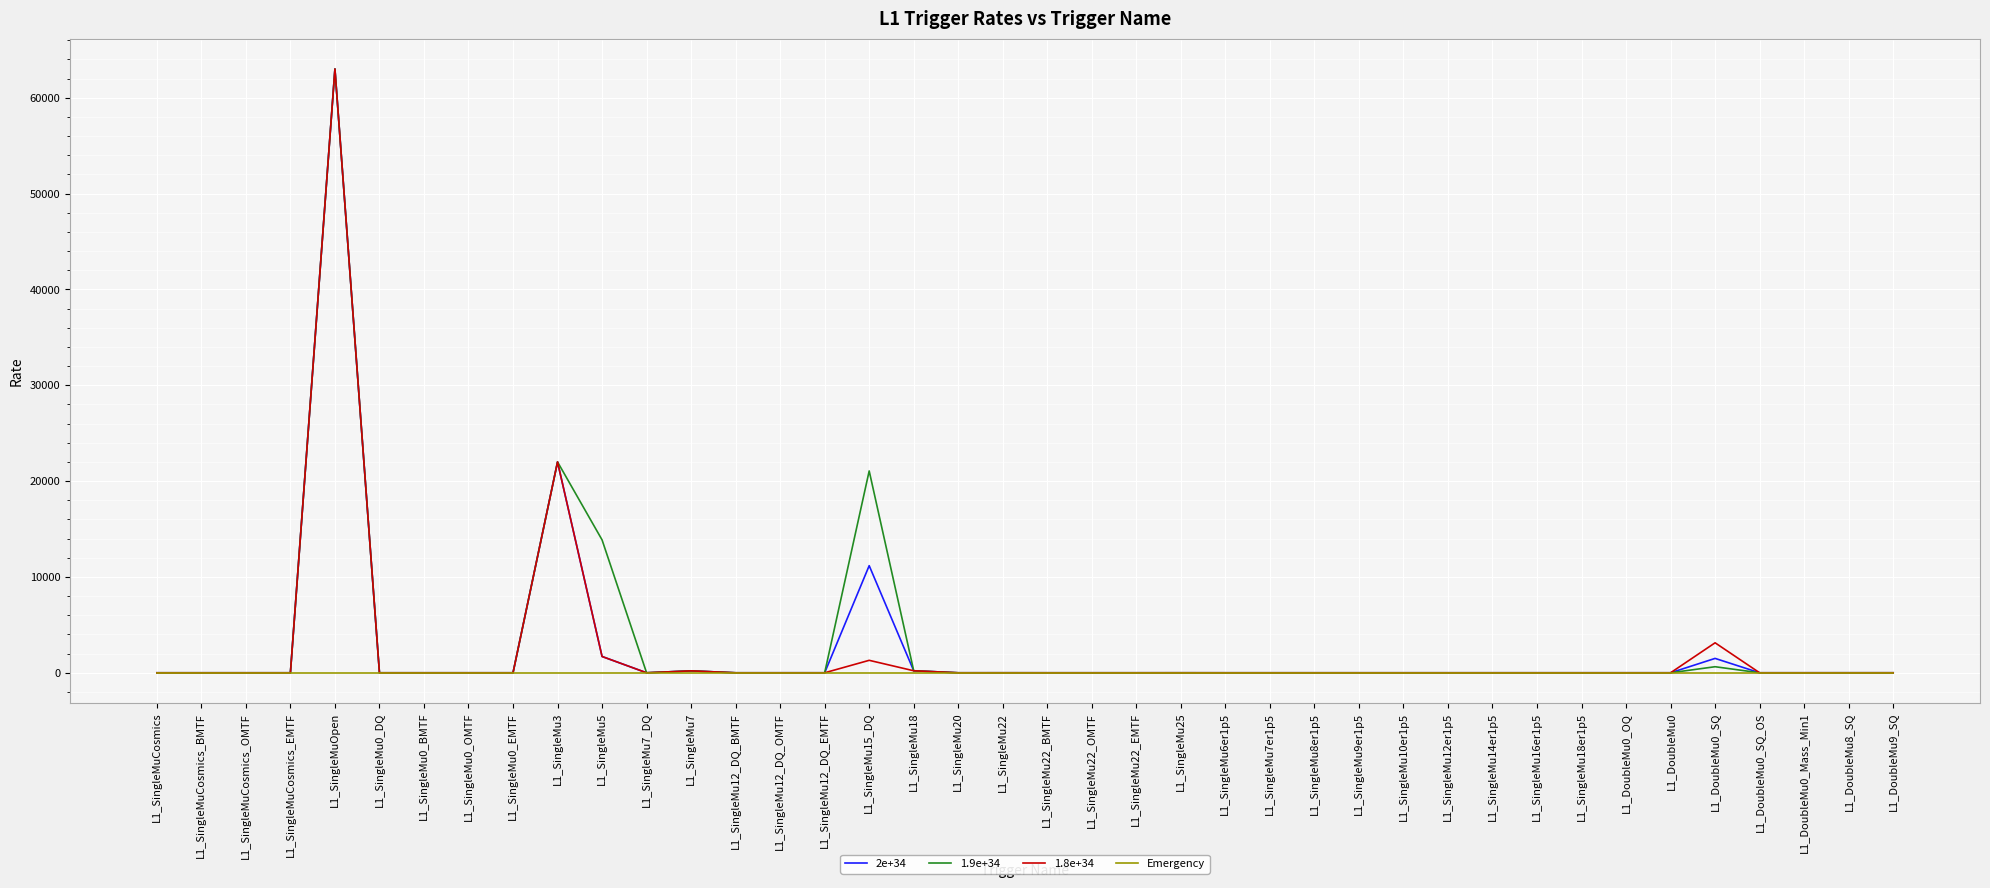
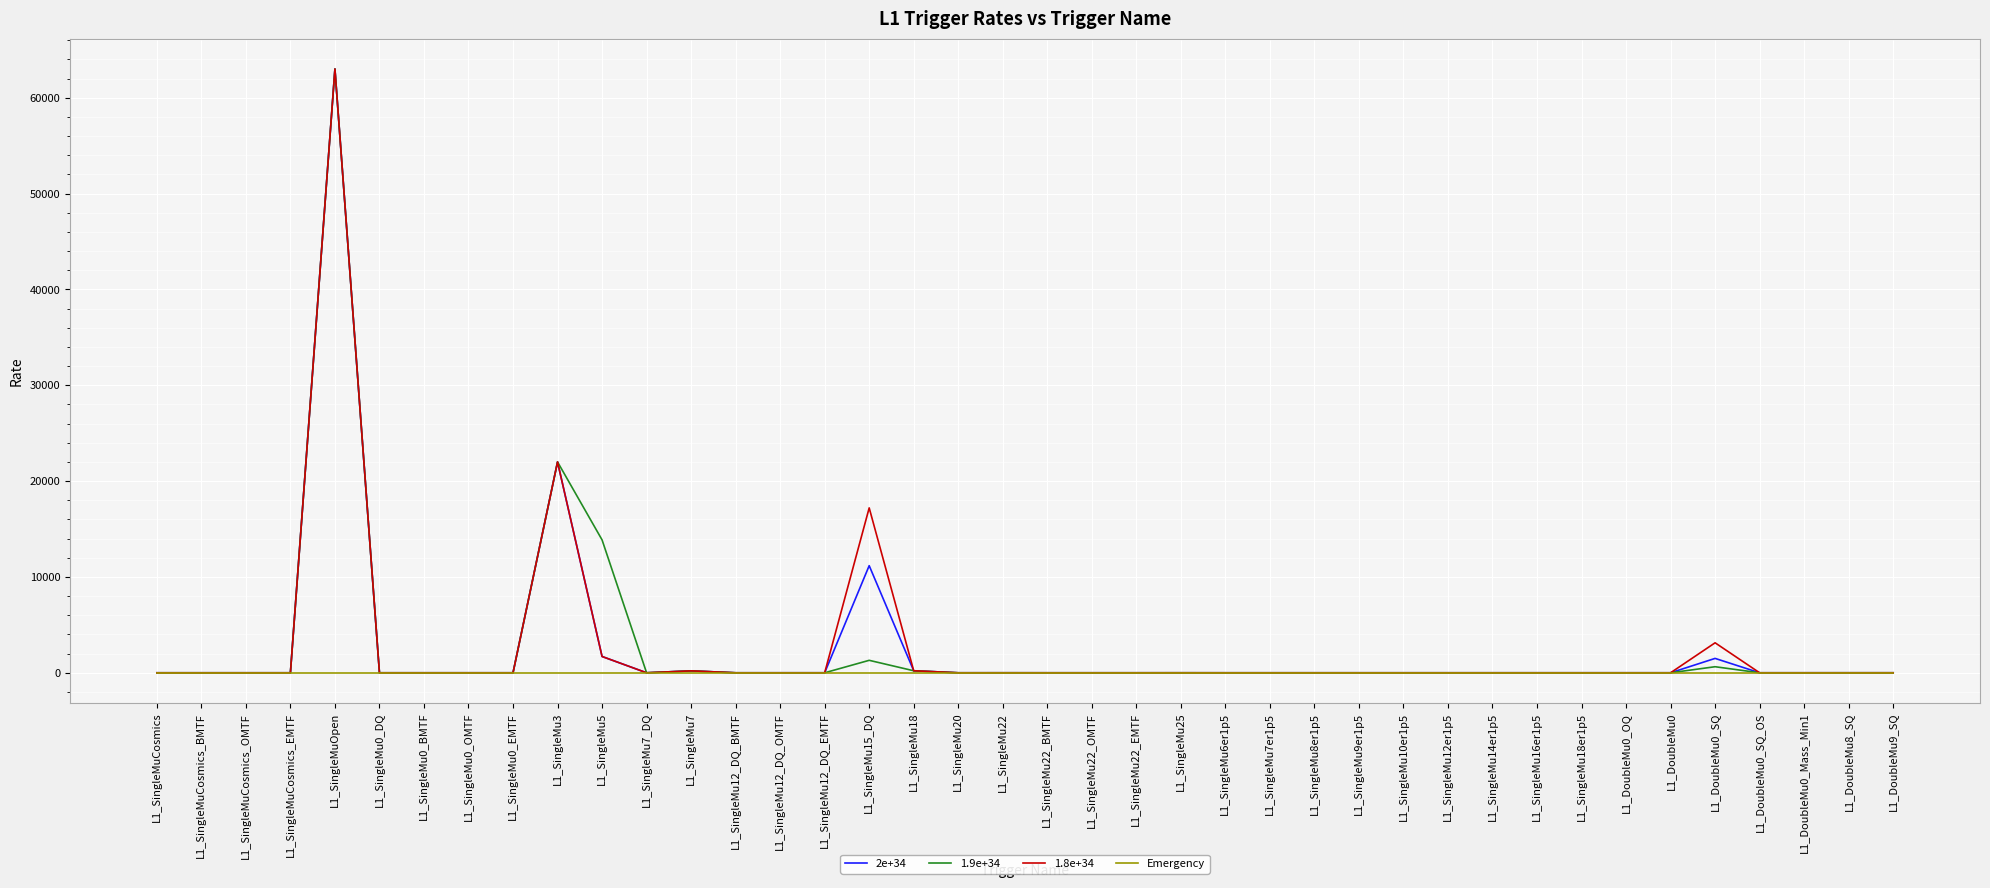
1.9e+34, L1_SingleMu15_DQ: 21000 -> 1000
1.8e+34, L1_SingleMu15_DQ: 1000 -> 17000
